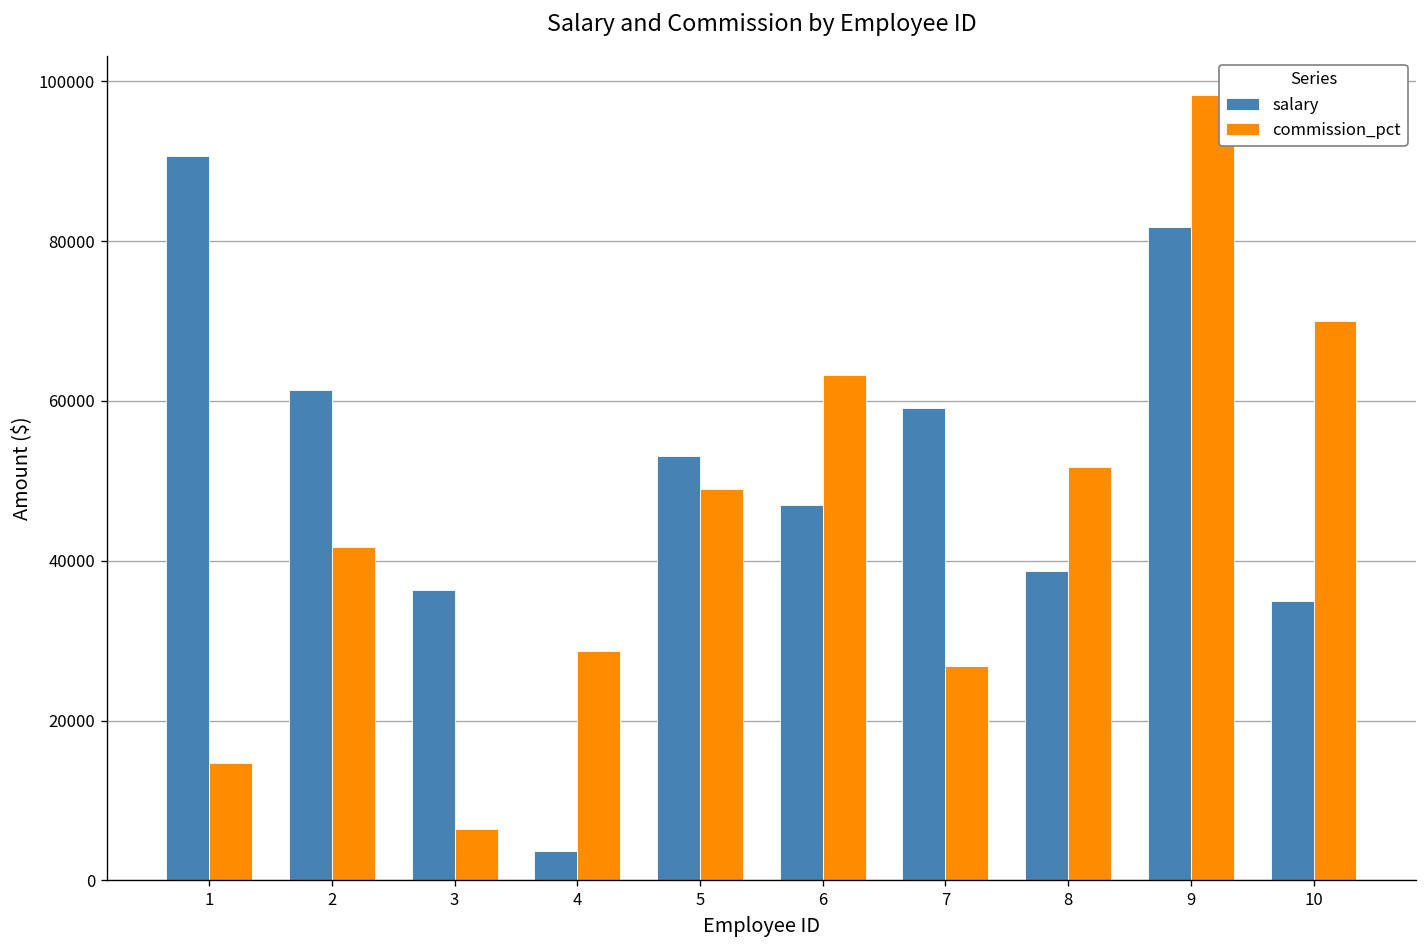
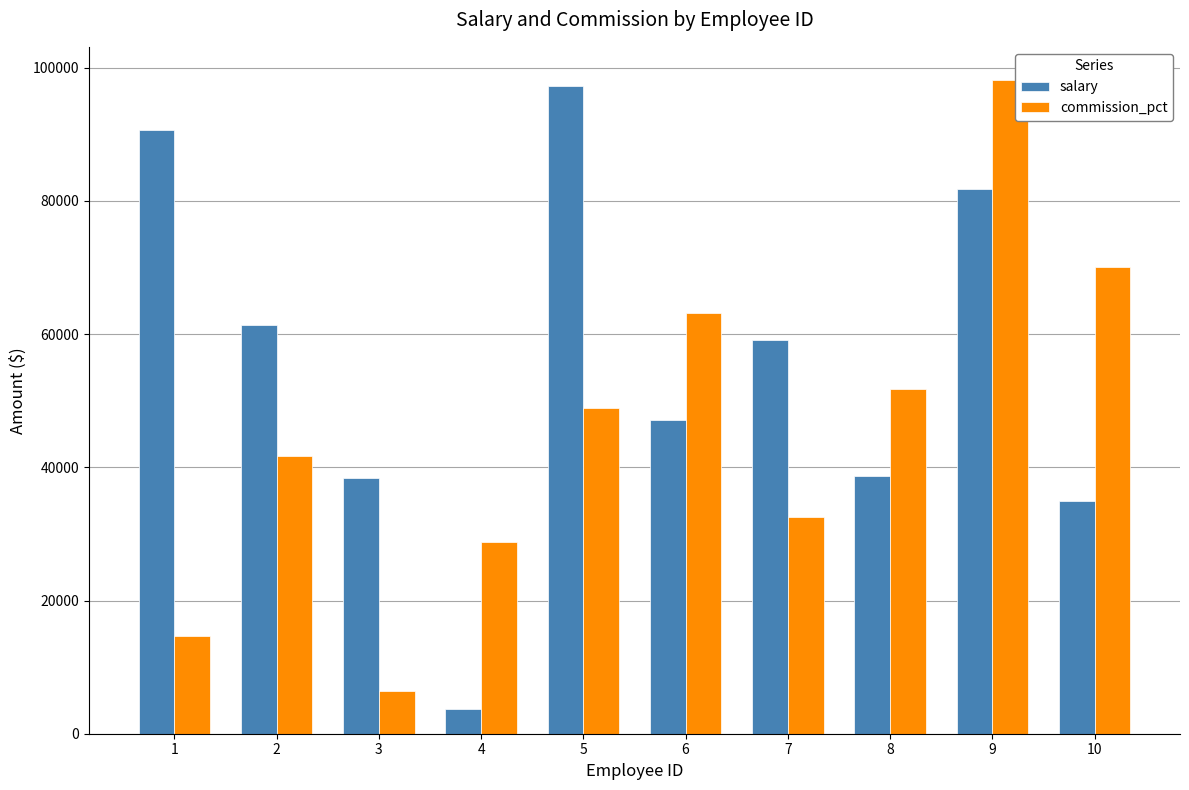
salary, 3: 36000 -> 38000
salary, 5: 53000 -> 97000
commission_pct, 7: 27000 -> 33000
